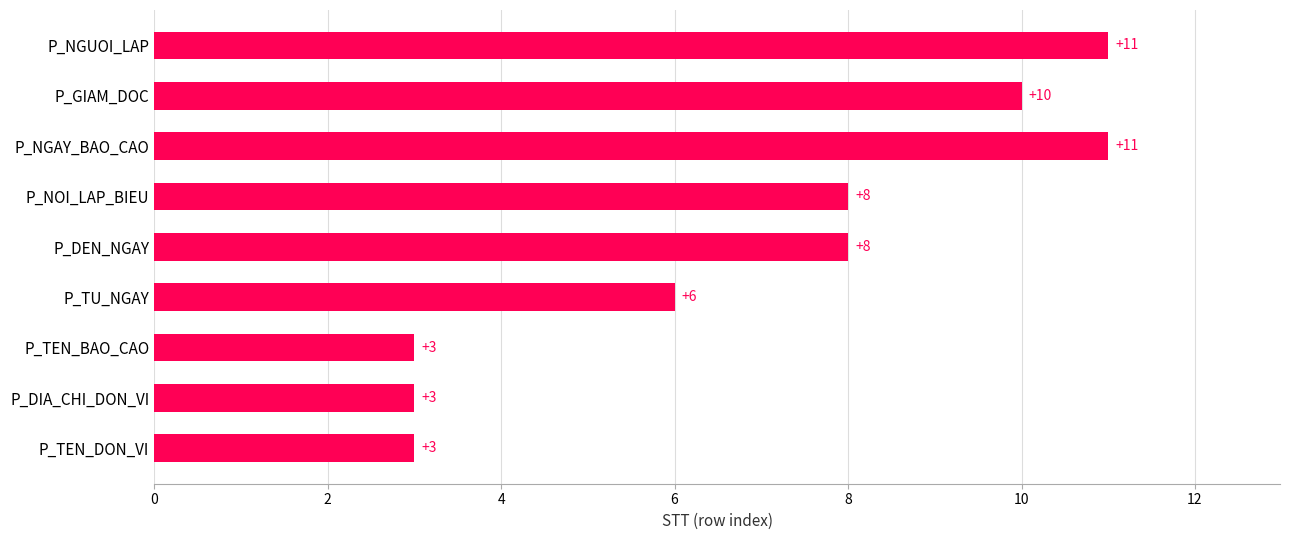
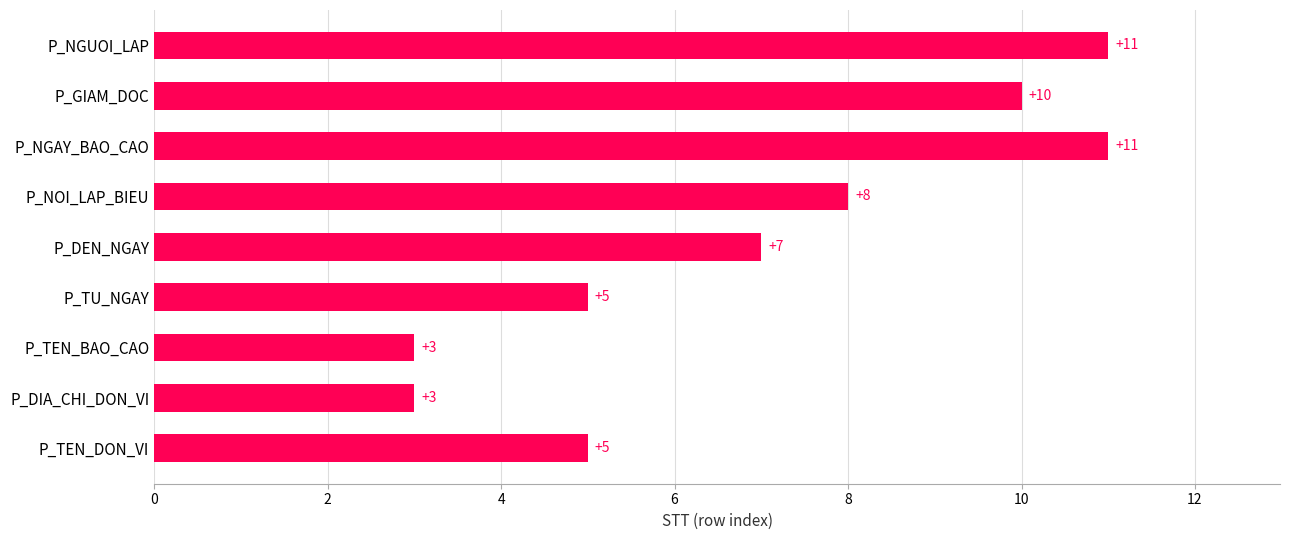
P_DEN_NGAY: +8 -> +7
P_TU_NGAY: +6 -> +5
P_TEN_DON_VI: +3 -> +5
